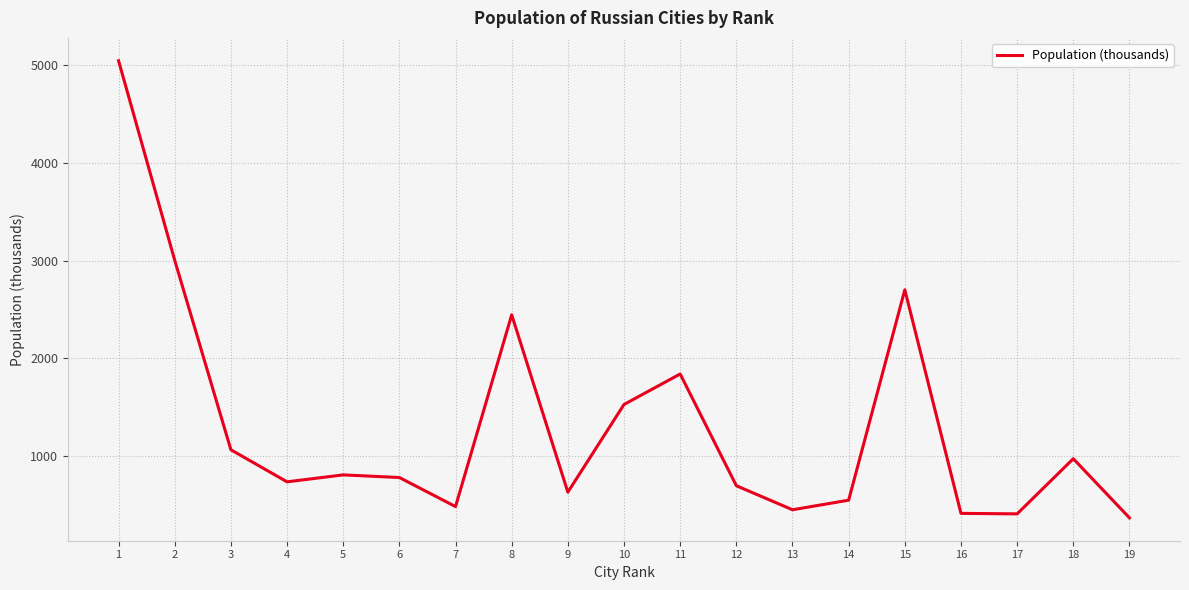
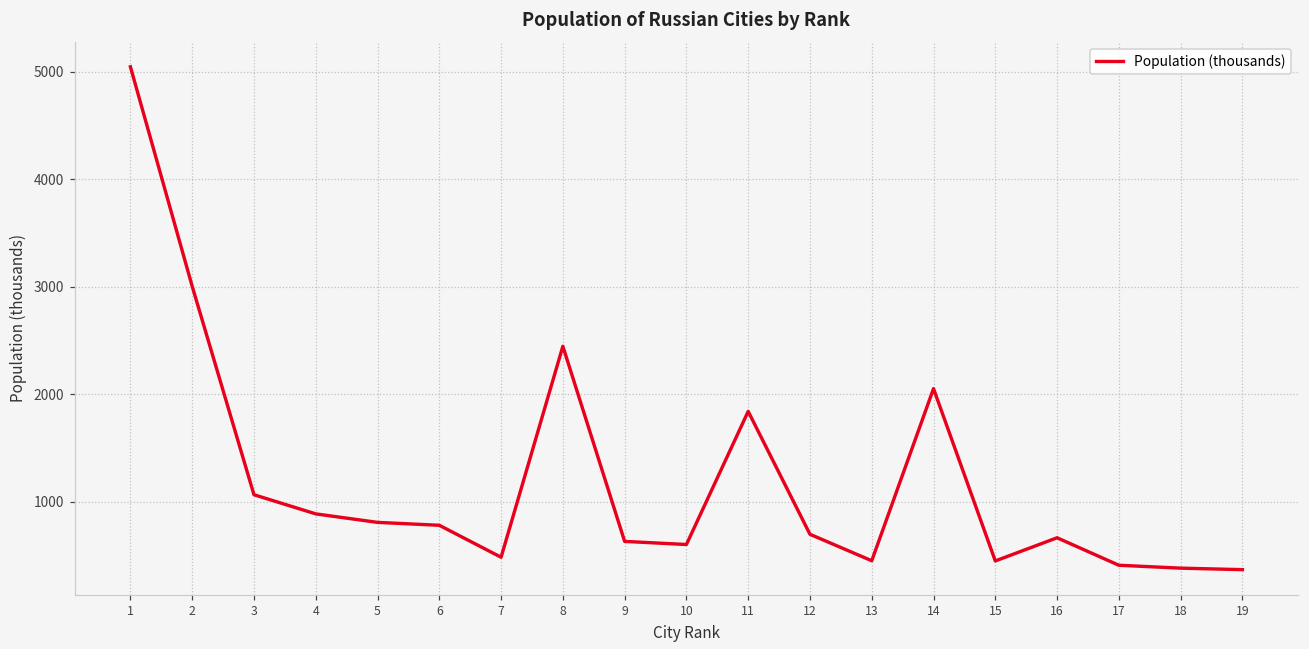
4: 700 -> 900
10: 1500 -> 600
14: 500 -> 2100
15: 2700 -> 400
16: 400 -> 700
18: 1000 -> 400
